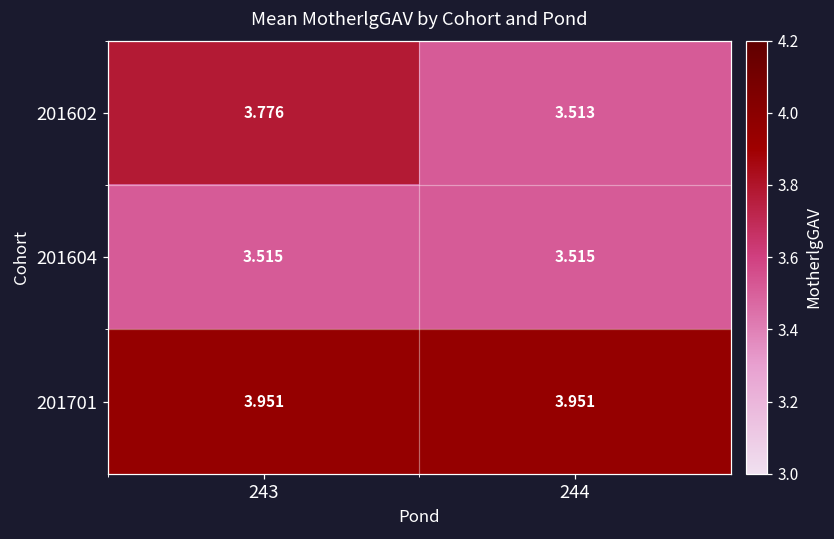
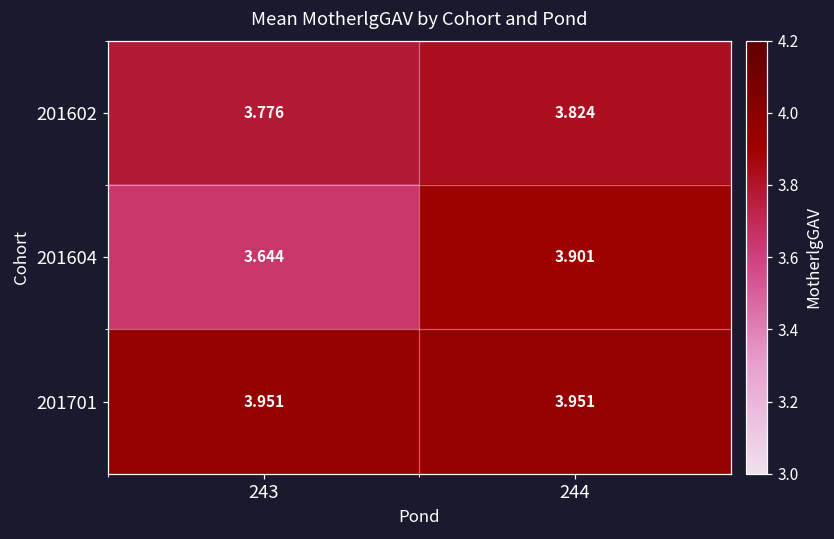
201602, 244: 3.513 -> 3.824
201604, 243: 3.515 -> 3.644
201604, 244: 3.515 -> 3.901
